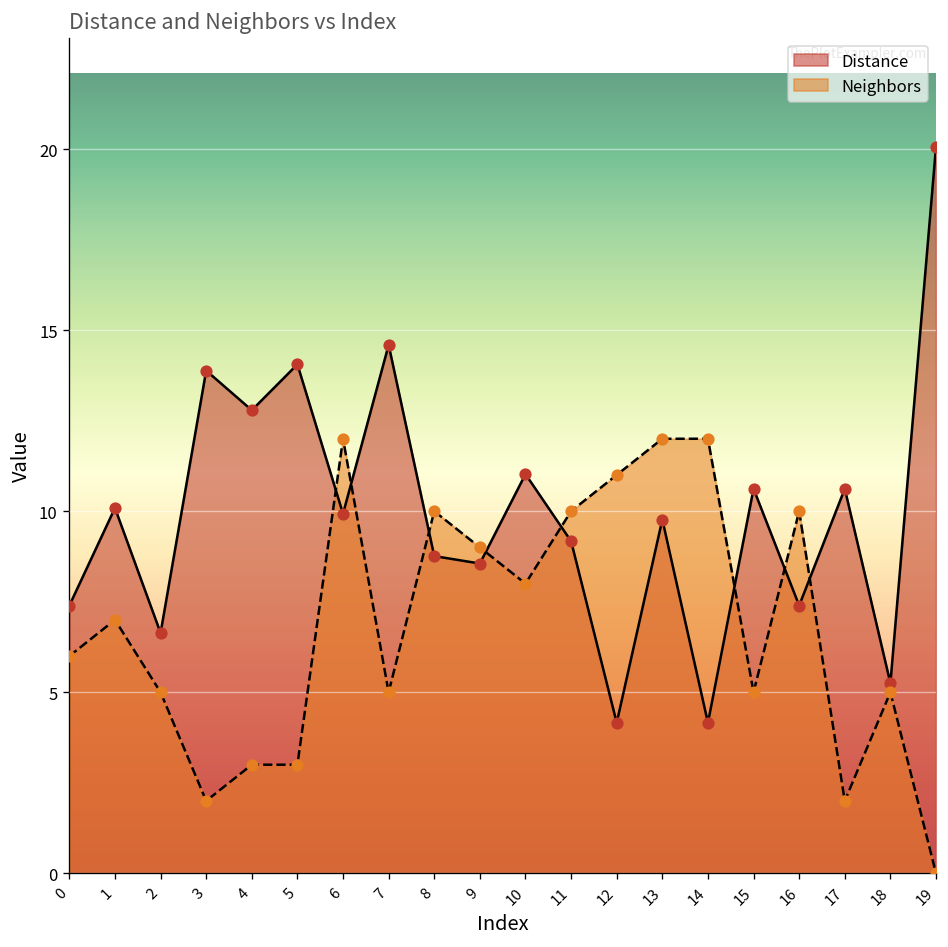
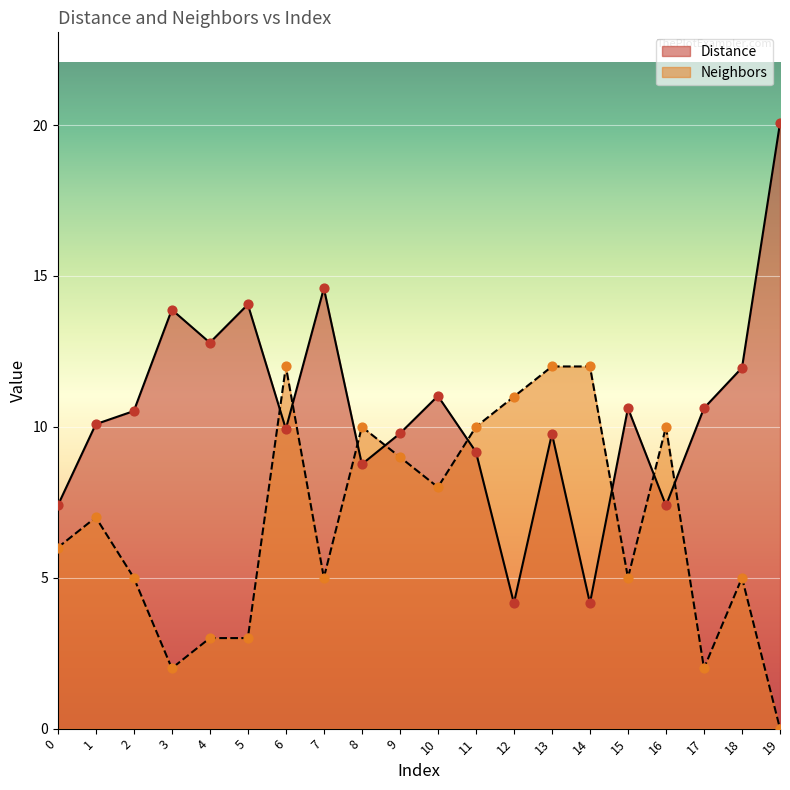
Distance, 2: 6.6 -> 10.5
Distance, 9: 8.6 -> 9.8
Distance, 18: 5.3 -> 12.0
